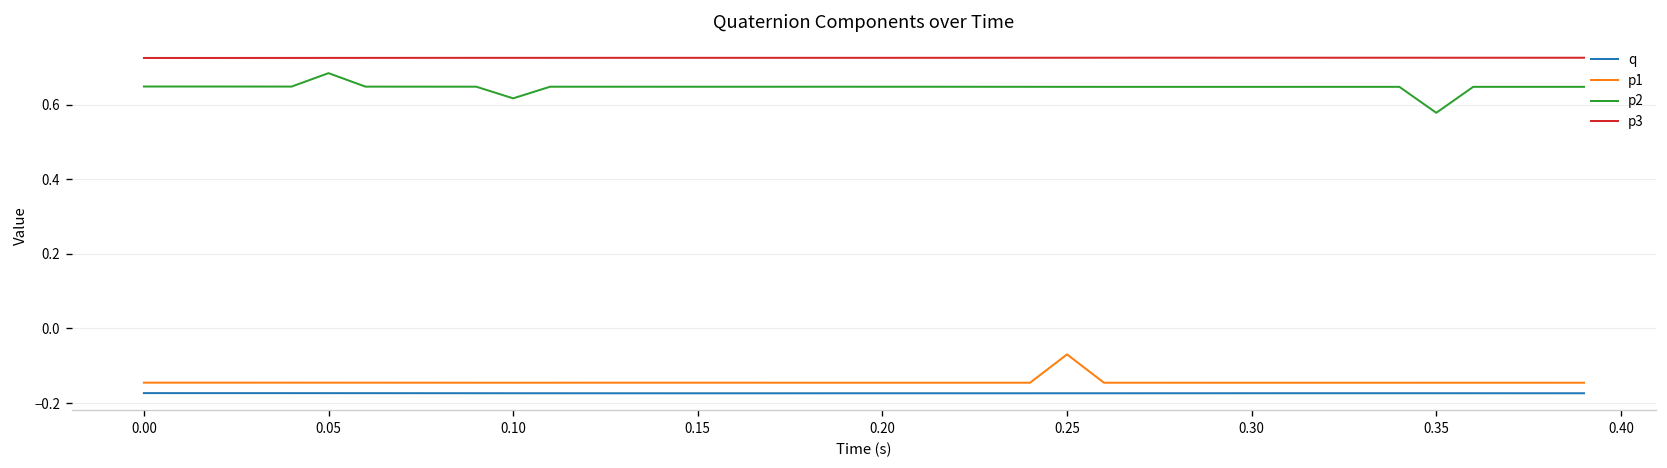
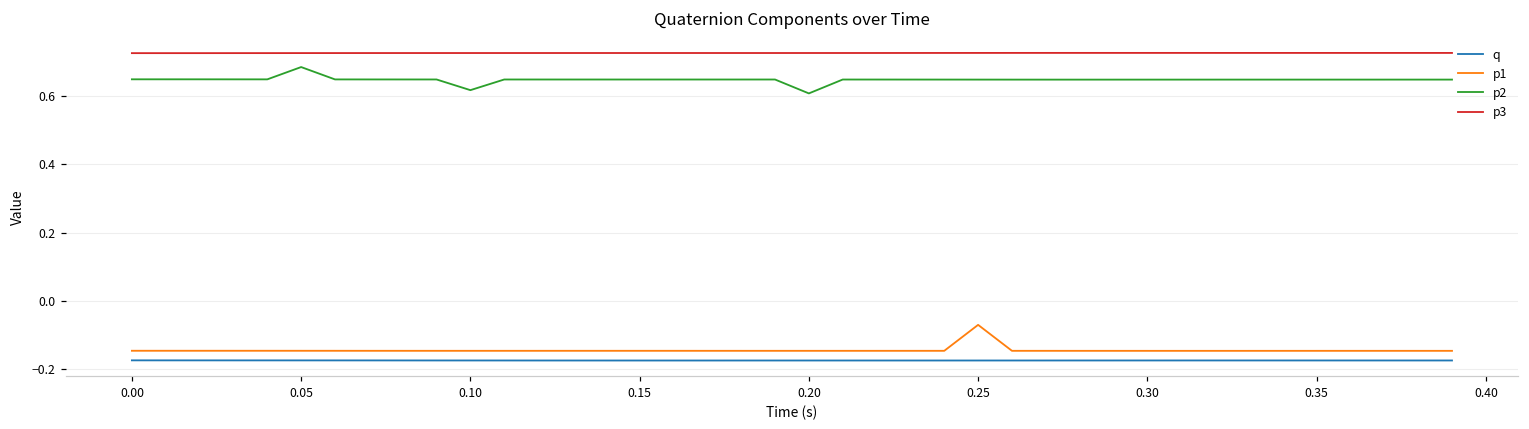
p2, 0.20: 0.65 -> 0.61
p2, 0.35: 0.58 -> 0.65
